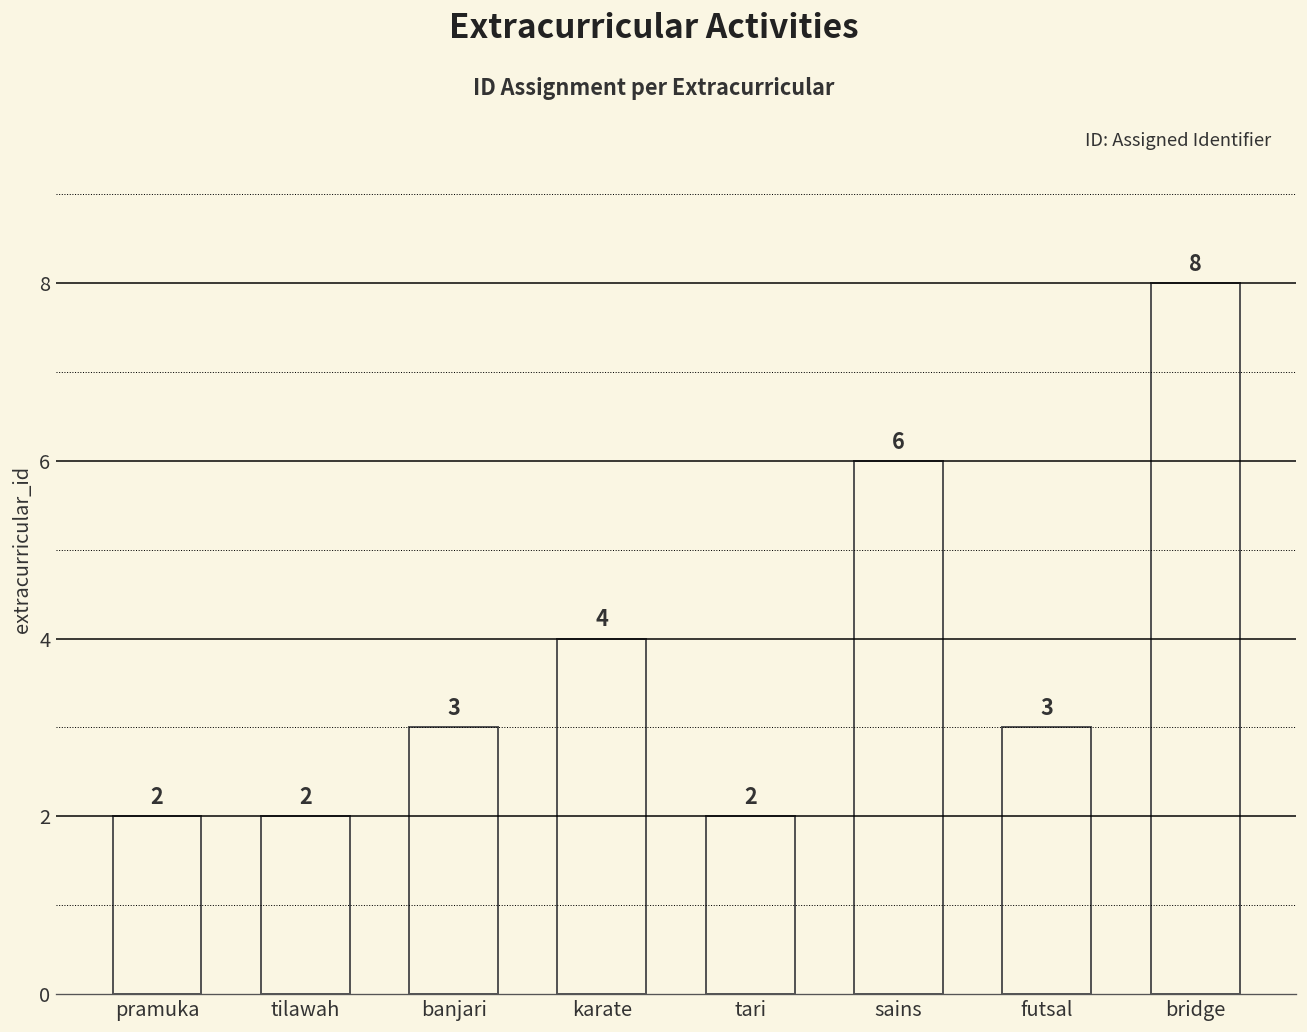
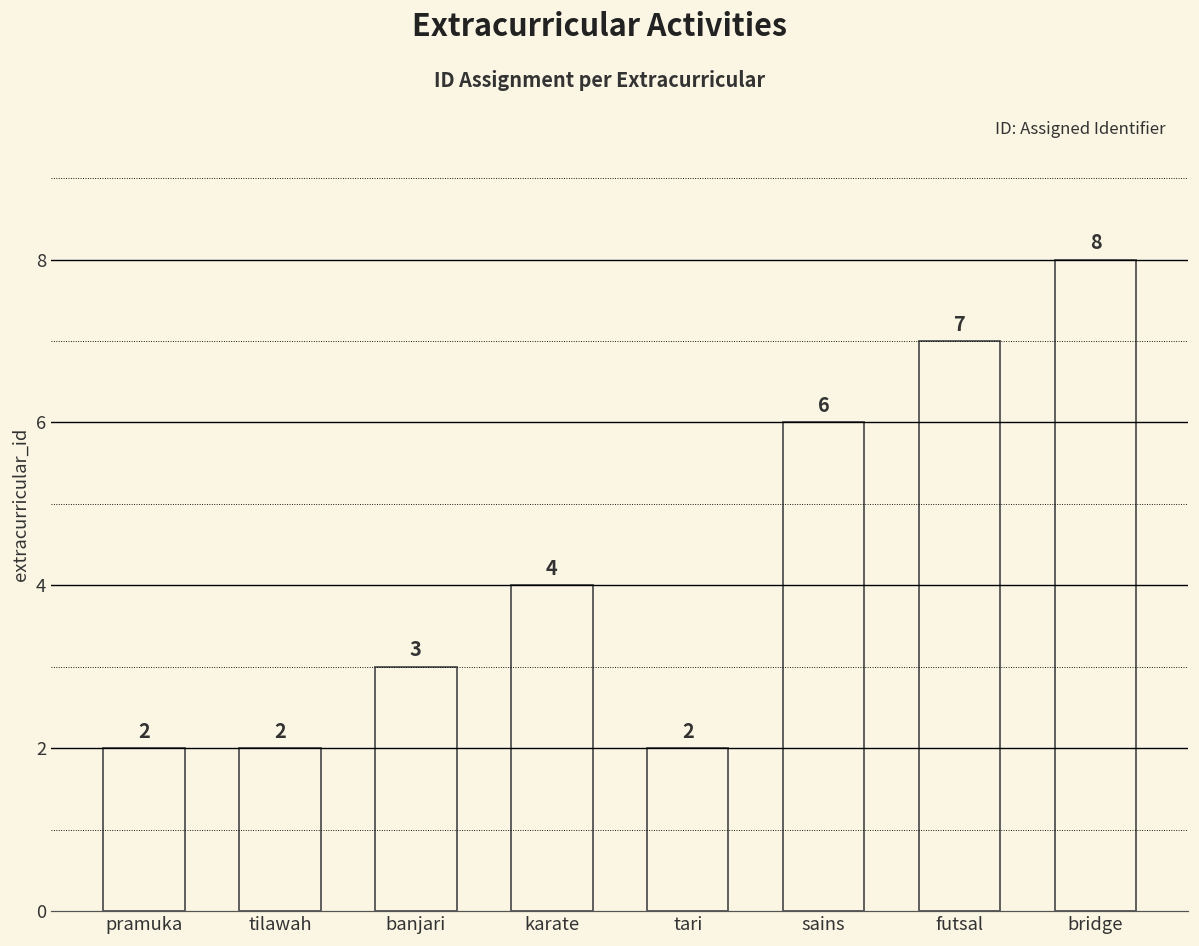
futsal: 3 -> 7
